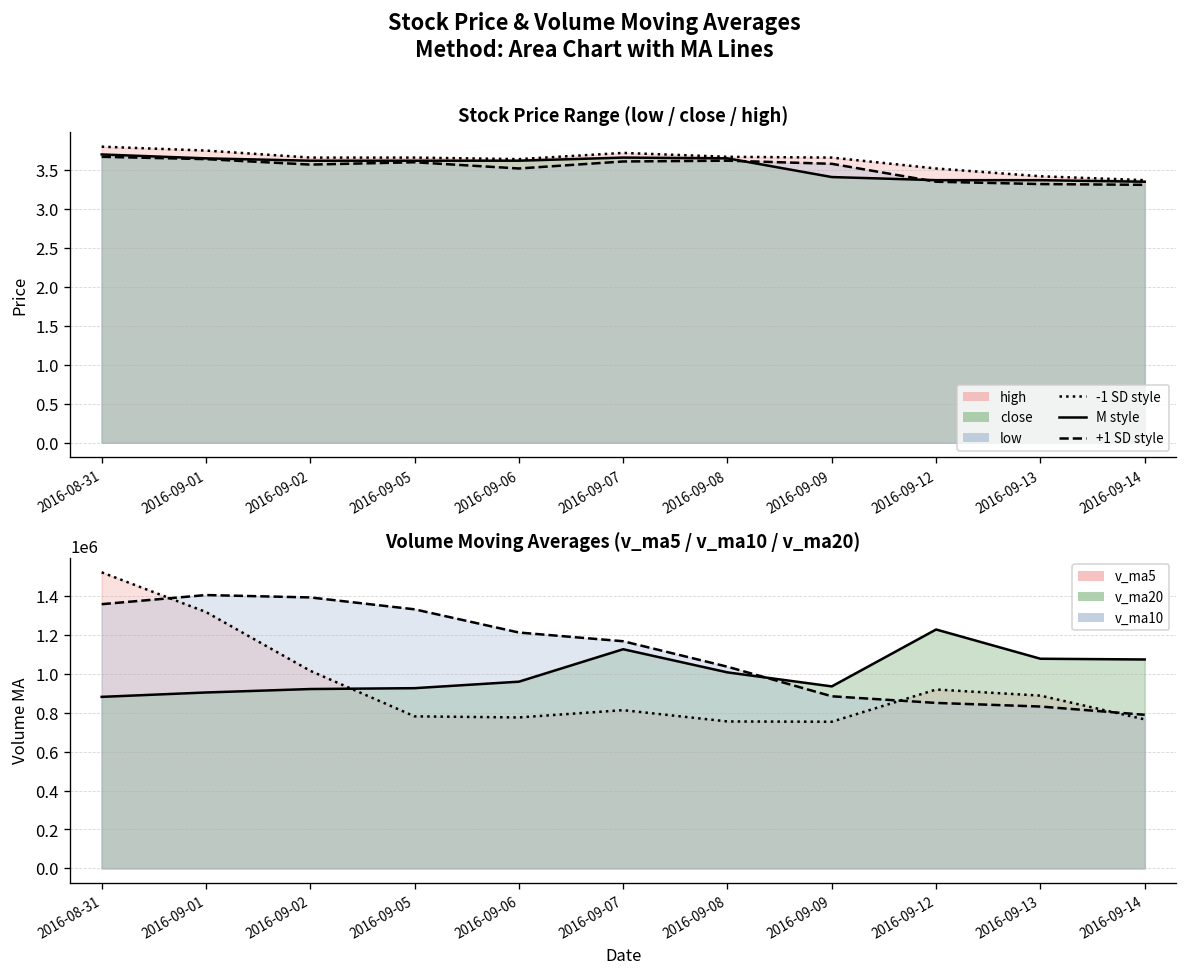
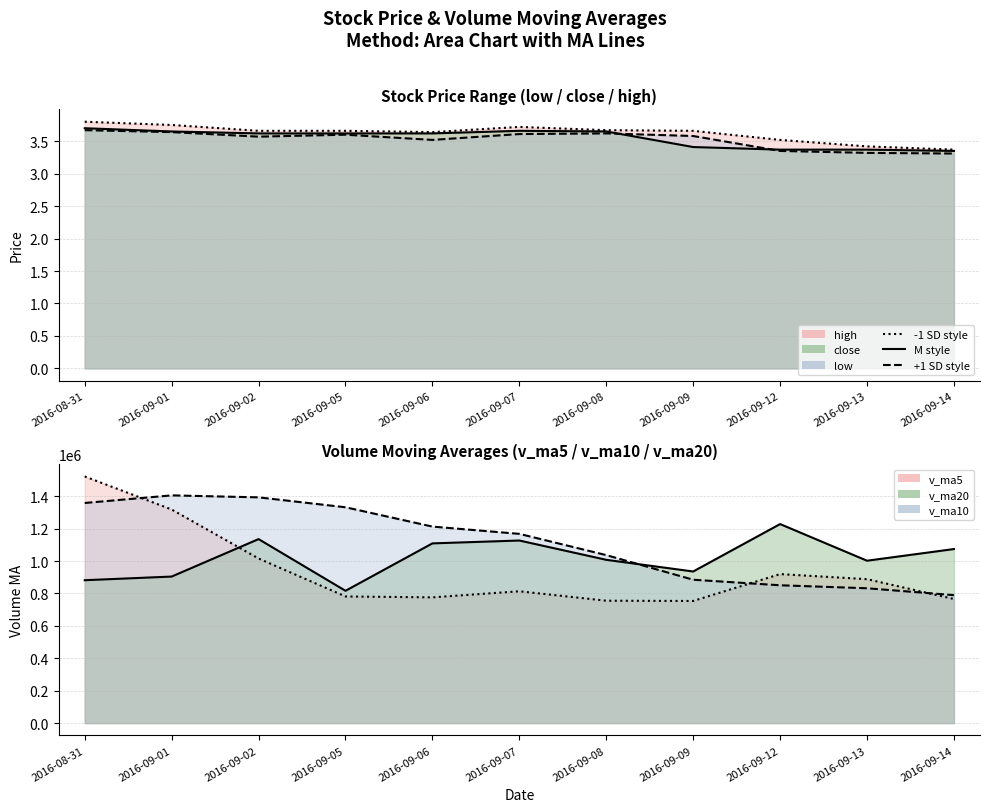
Volume Moving Averages (v_ma5 / v_ma10 / v_ma20), v_ma20, 2016-09-02: 920000 -> 1140000
Volume Moving Averages (v_ma5 / v_ma10 / v_ma20), v_ma20, 2016-09-05: 930000 -> 820000
Volume Moving Averages (v_ma5 / v_ma10 / v_ma20), v_ma20, 2016-09-06: 960000 -> 1110000
Volume Moving Averages (v_ma5 / v_ma10 / v_ma20), v_ma20, 2016-09-13: 1080000 -> 1000000
